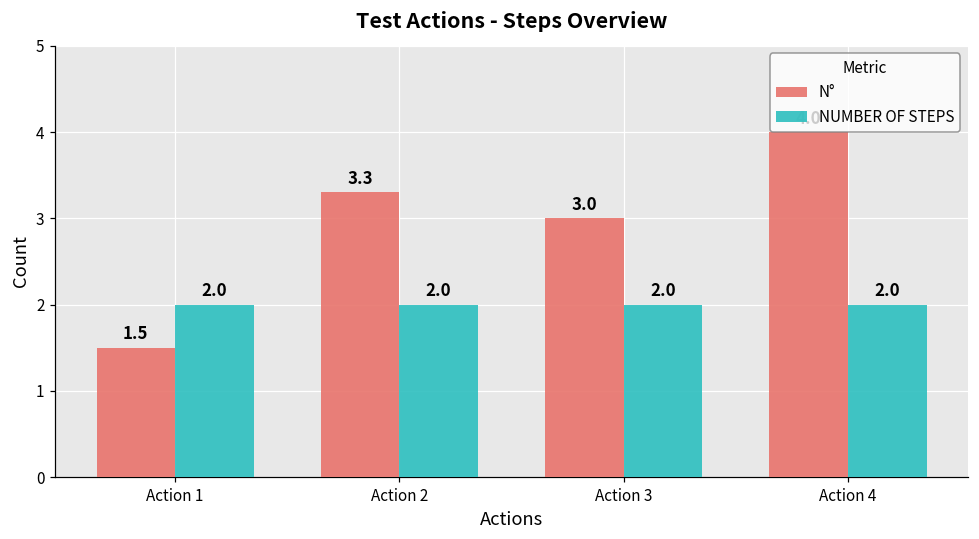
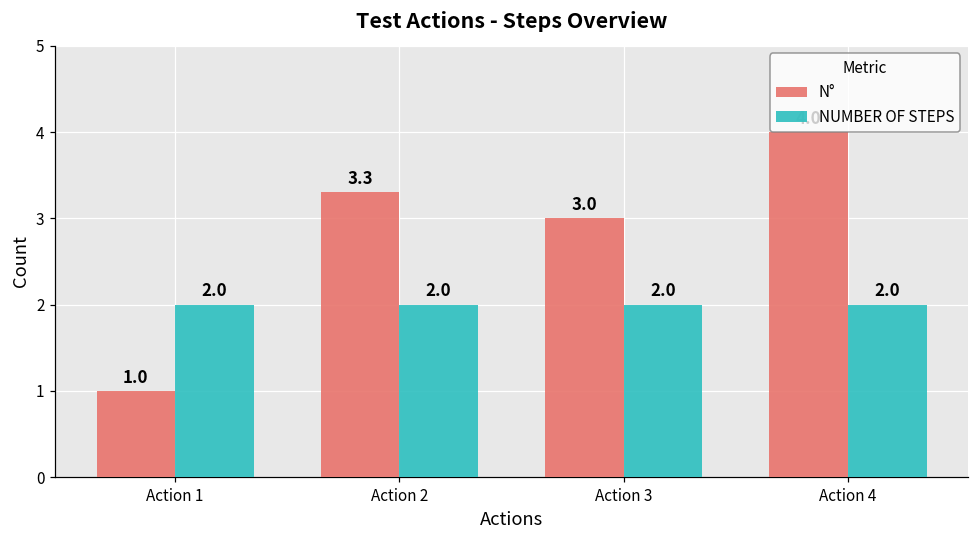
N°, Action 1: 1.5 -> 1.0
